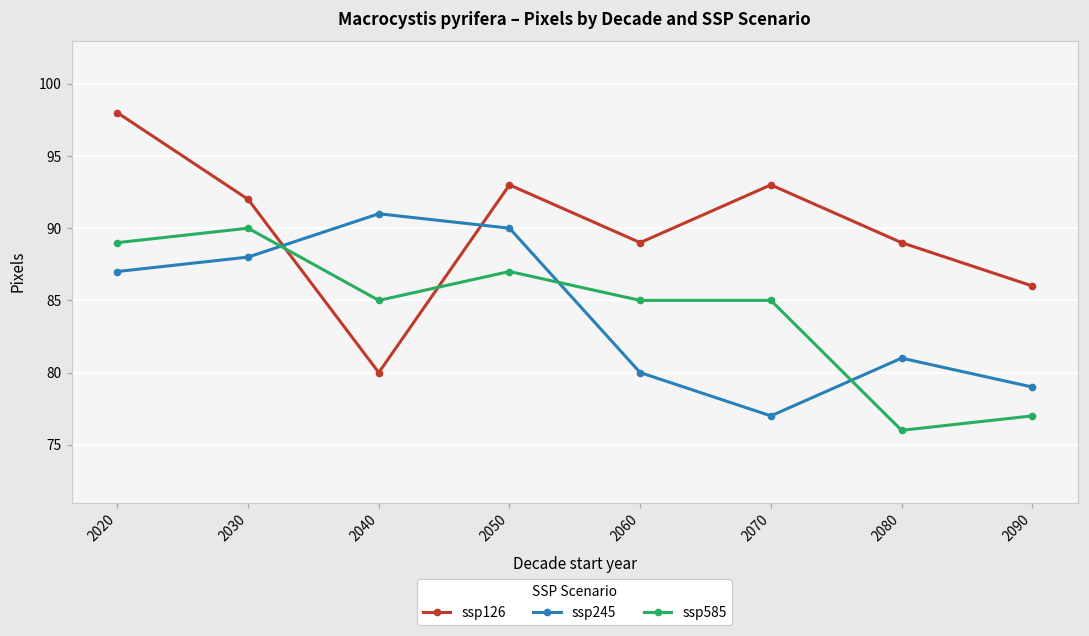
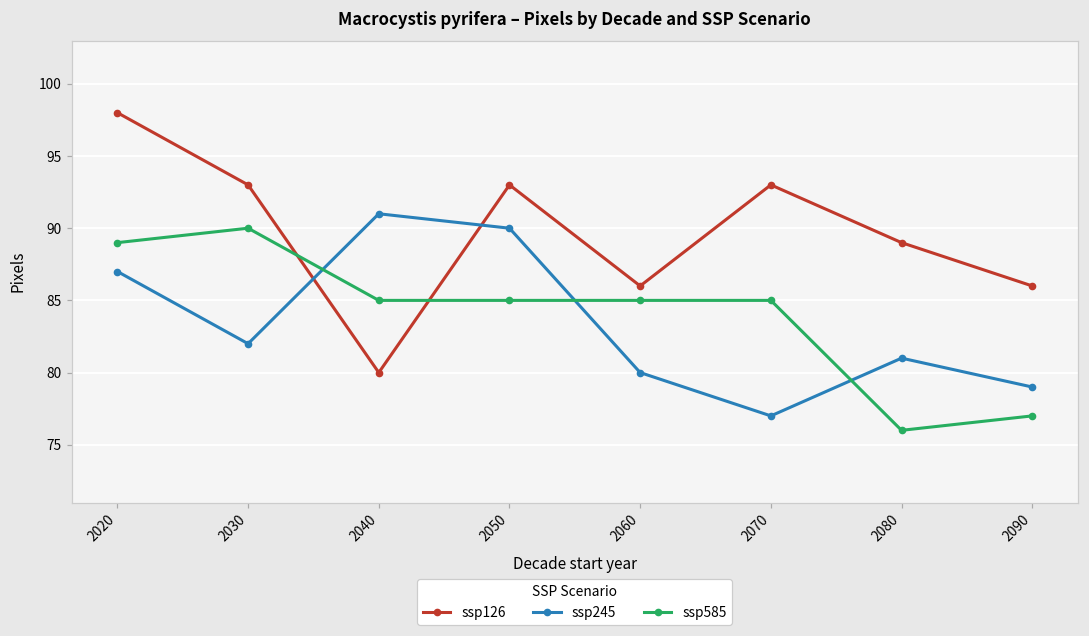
ssp126, 2030: 92 -> 93
ssp245, 2030: 88 -> 82
ssp585, 2050: 87 -> 85
ssp126, 2060: 89 -> 86
